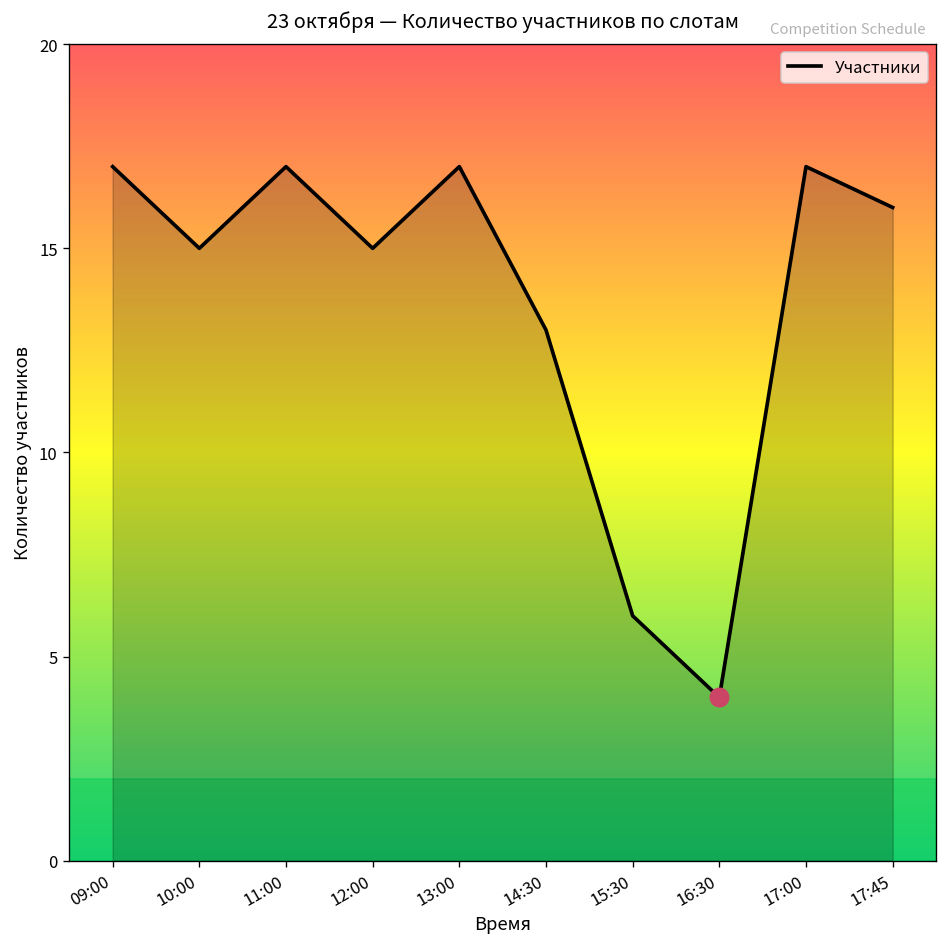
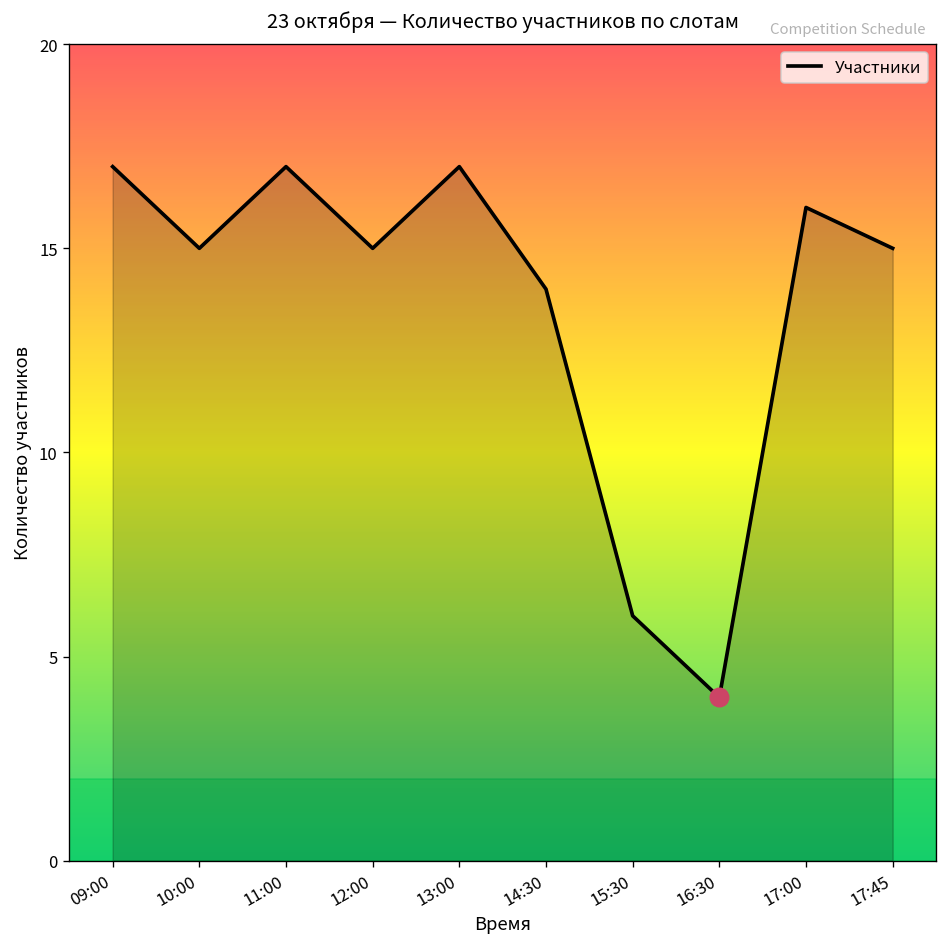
Участники, 14:30: 13 -> 14
Участники, 17:00: 17 -> 16
Участники, 17:45: 16 -> 15
